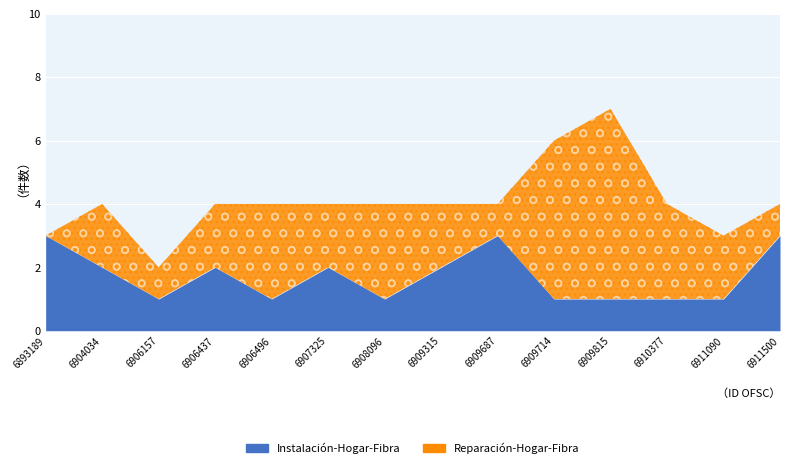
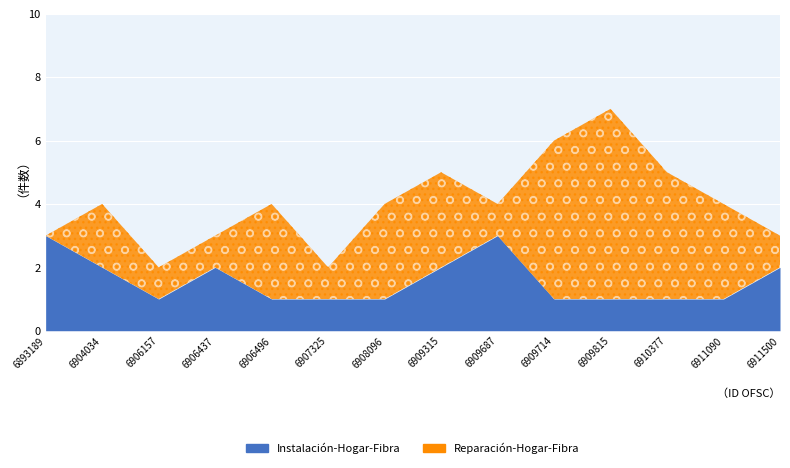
Reparación-Hogar-Fibra, 6906437: 2 -> 1
Instalación-Hogar-Fibra, 6907325: 2 -> 1
Reparación-Hogar-Fibra, 6907325: 2 -> 1
Reparación-Hogar-Fibra, 6909315: 2 -> 3
Reparación-Hogar-Fibra, 6910377: 3 -> 4
Reparación-Hogar-Fibra, 6911090: 2 -> 3
Instalación-Hogar-Fibra, 6911500: 3 -> 2
